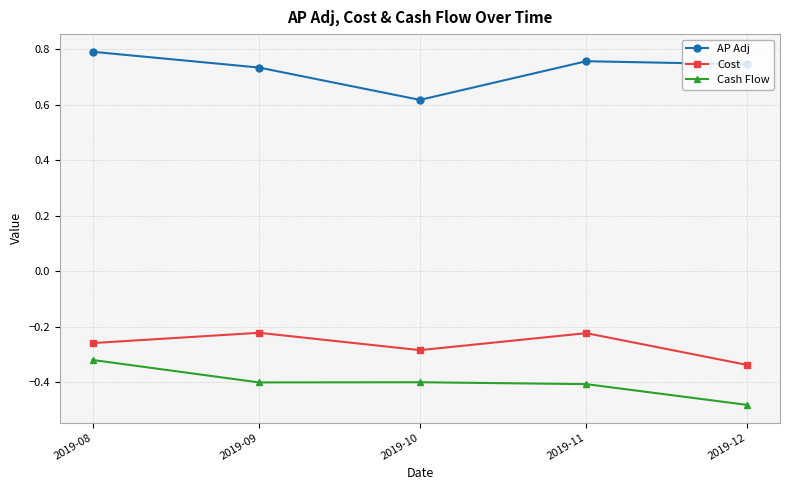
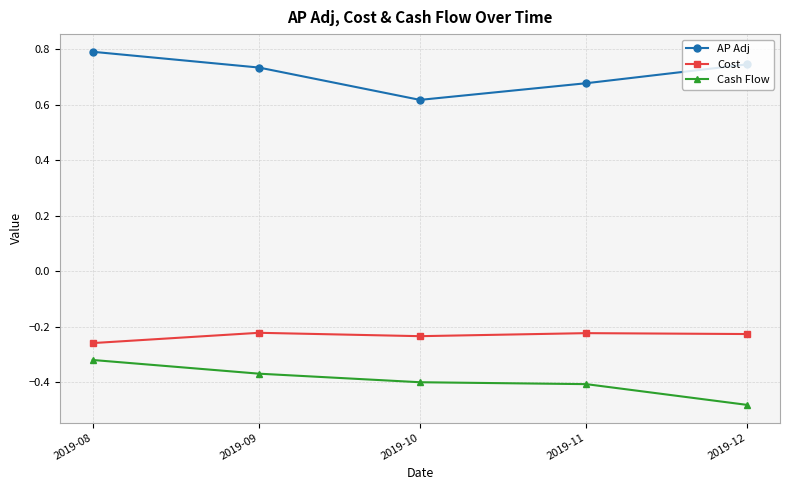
Cash Flow, 2019-09: -0.40 -> -0.37
Cost, 2019-10: -0.28 -> -0.23
AP Adj, 2019-11: 0.76 -> 0.68
Cost, 2019-12: -0.34 -> -0.23
